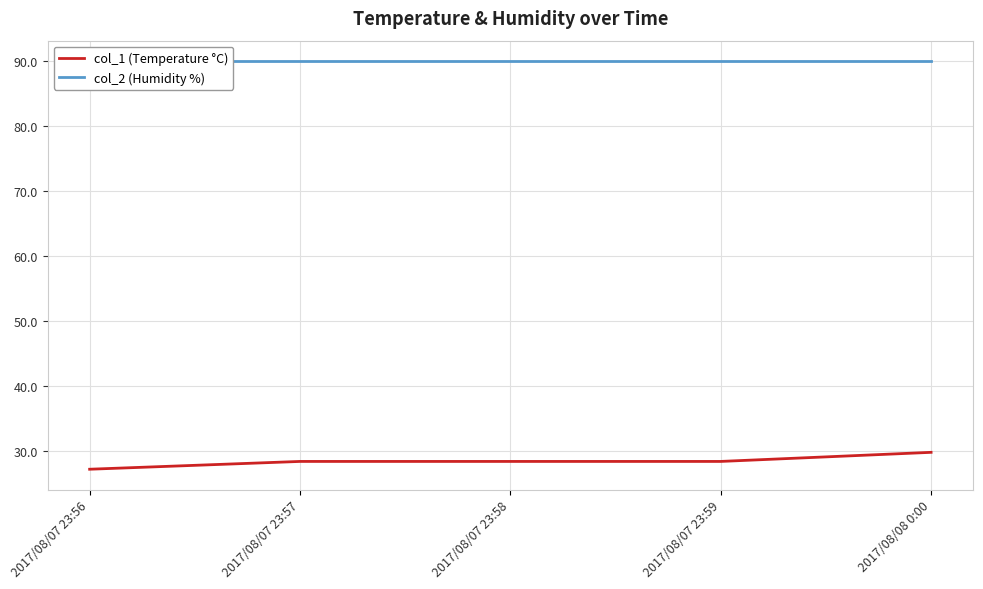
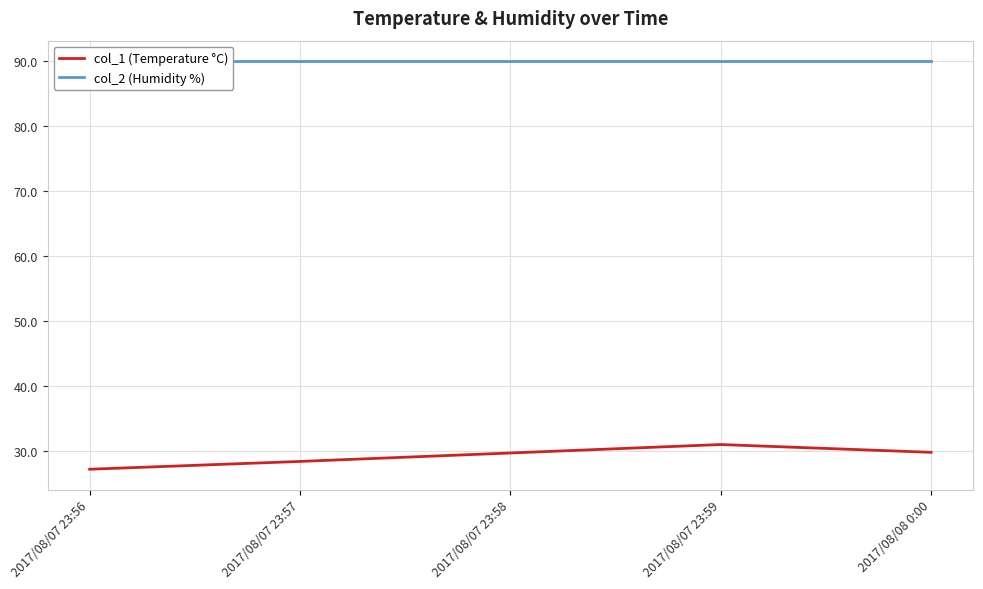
col_1 (Temperature °C), 2017/08/07 23:58: 28 -> 30
col_1 (Temperature °C), 2017/08/07 23:59: 28 -> 31
